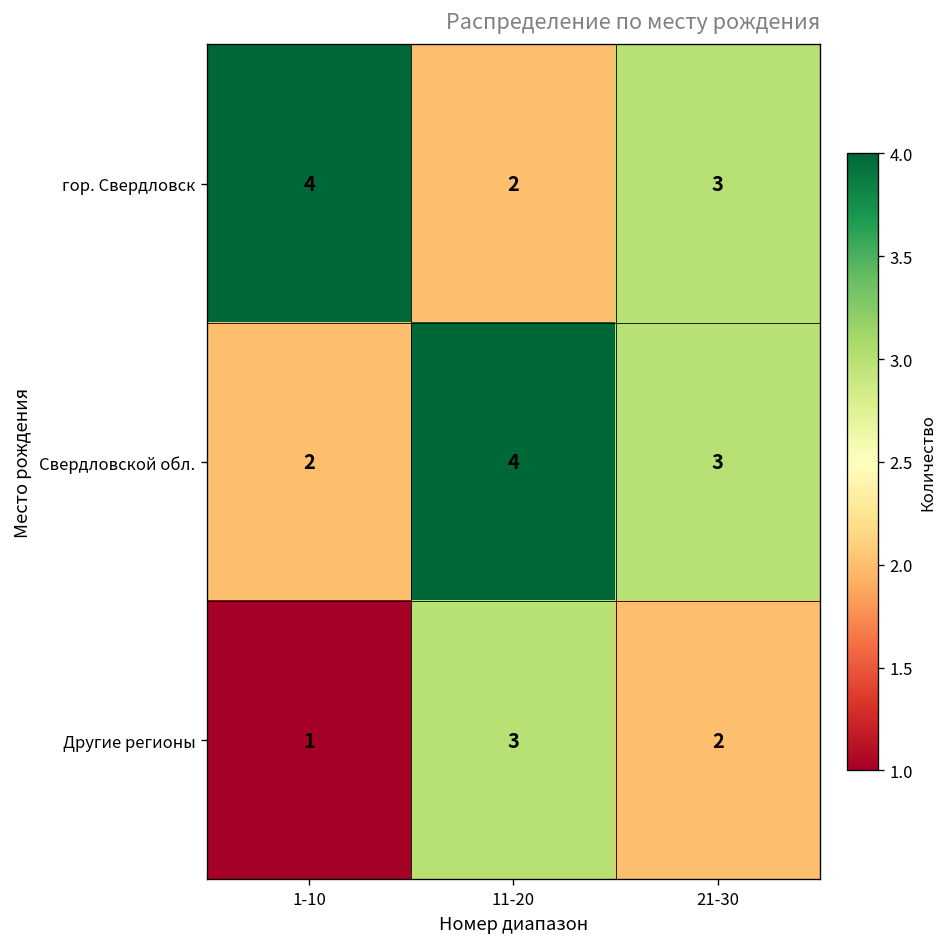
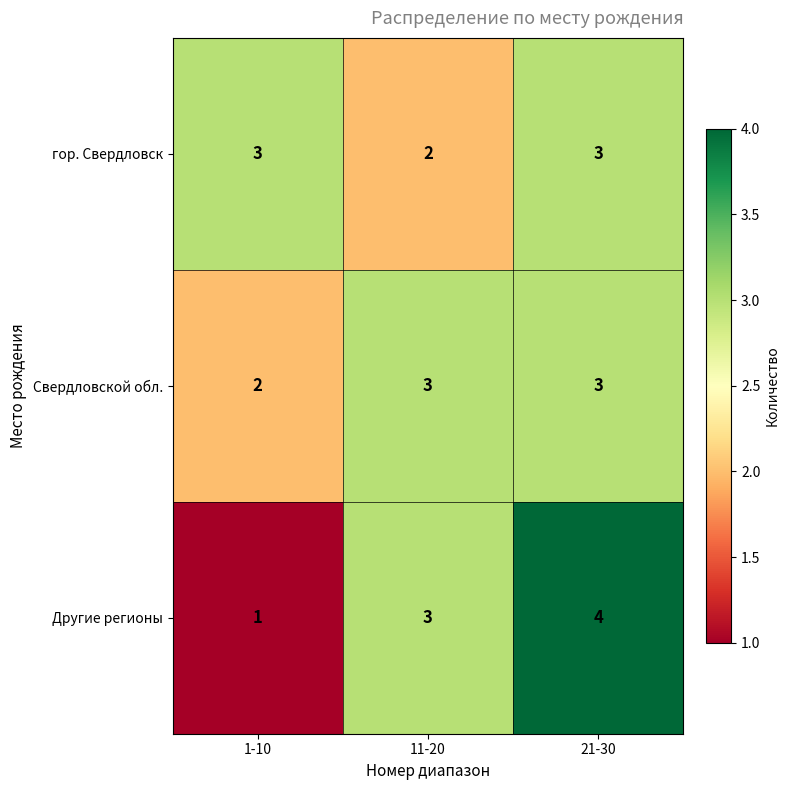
гор. Свердловск, 1-10: 4 -> 3
Свердловской обл., 11-20: 4 -> 3
Другие регионы, 21-30: 2 -> 4
